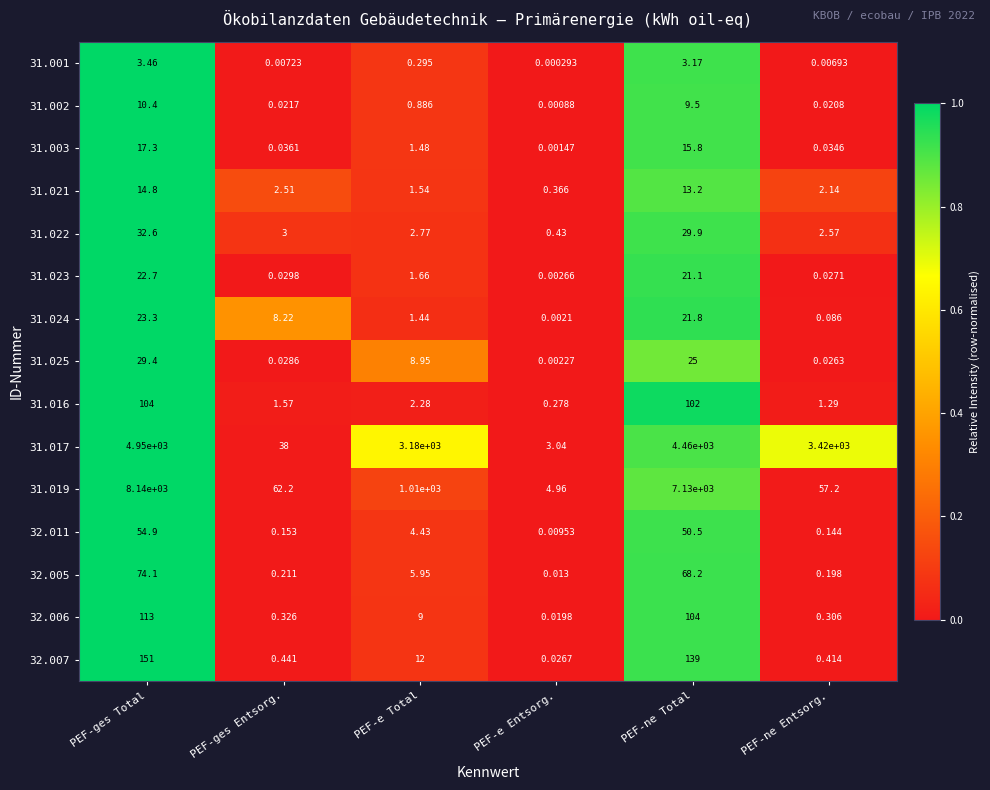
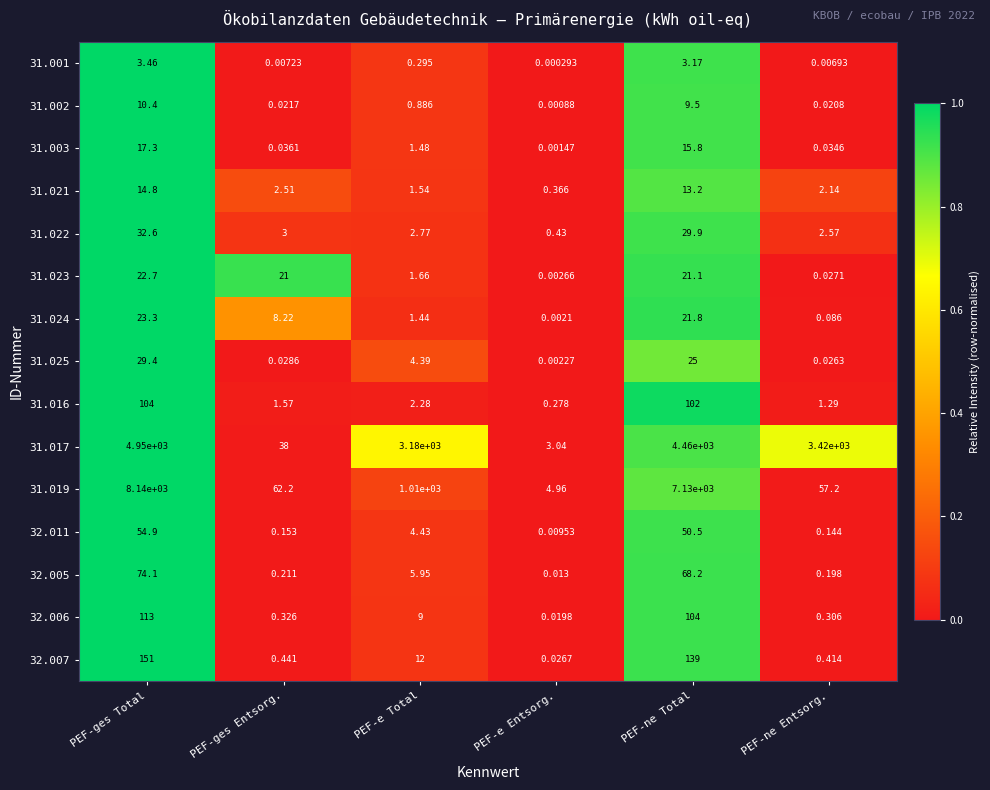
31.023, PEF-ges Entsorg.: 0.0298 -> 21
31.025, PEF-e Total: 8.95 -> 4.39
